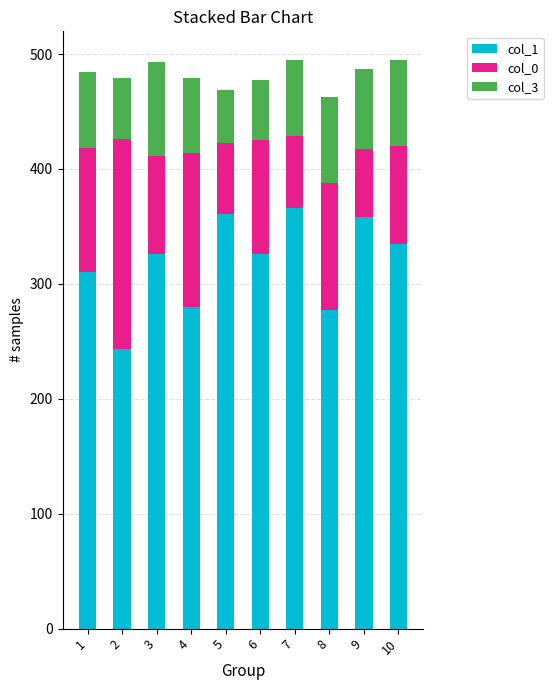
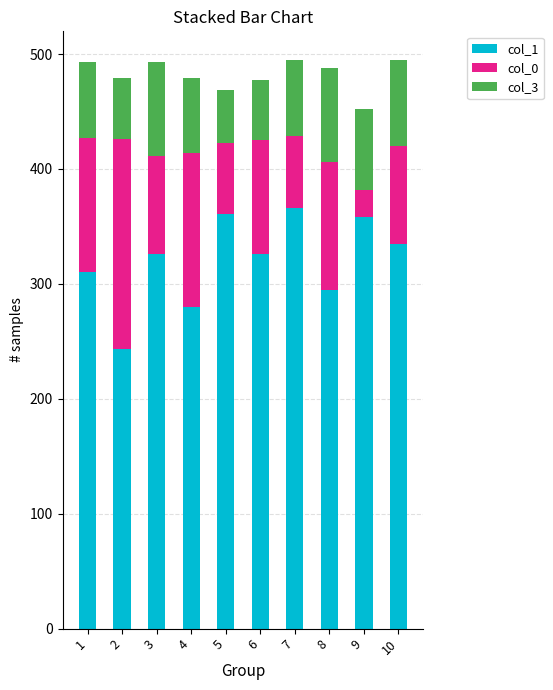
col_0, 1: 108 -> 117
col_1, 8: 277 -> 295
col_3, 8: 75 -> 82
col_0, 9: 59 -> 24
